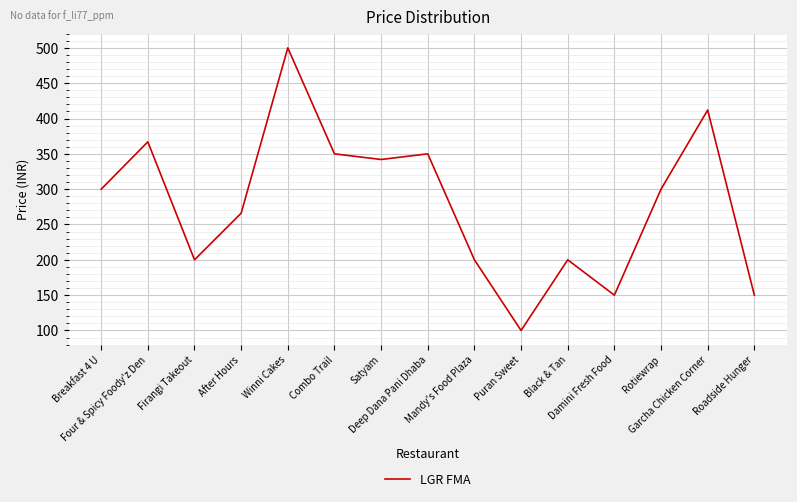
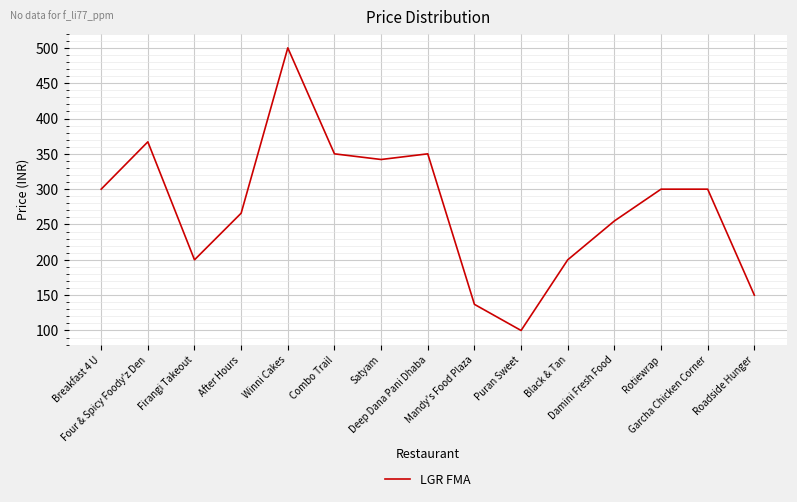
Mandy's Food Plaza: 200 -> 140
Damini Fresh Food: 150 -> 260
Garcha Chicken Corner: 410 -> 300
